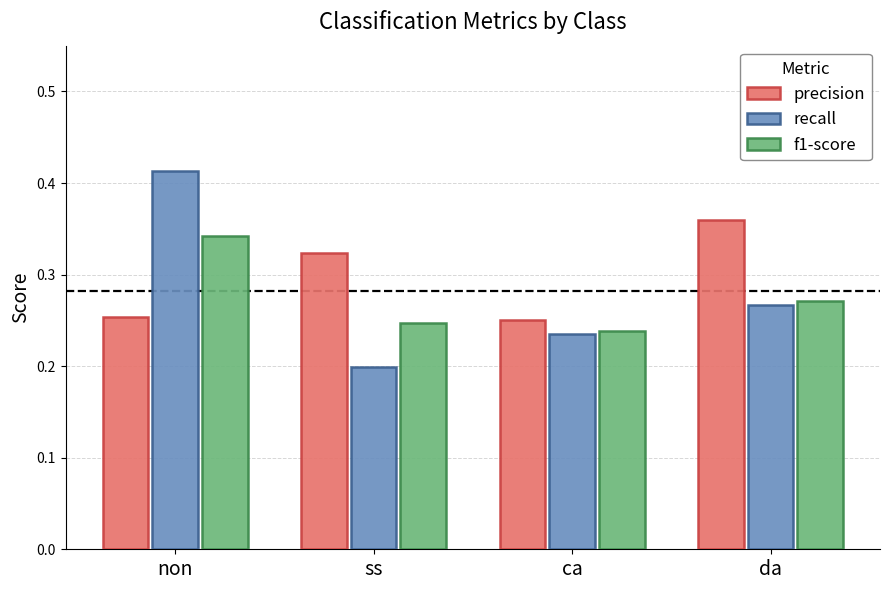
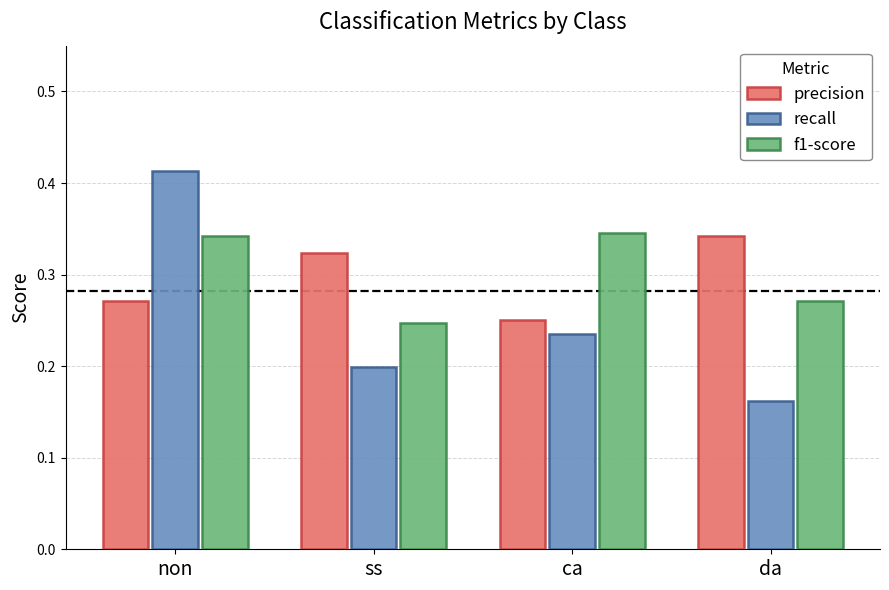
precision, non: 0.25 -> 0.27
f1-score, ca: 0.24 -> 0.35
precision, da: 0.36 -> 0.34
recall, da: 0.27 -> 0.16
